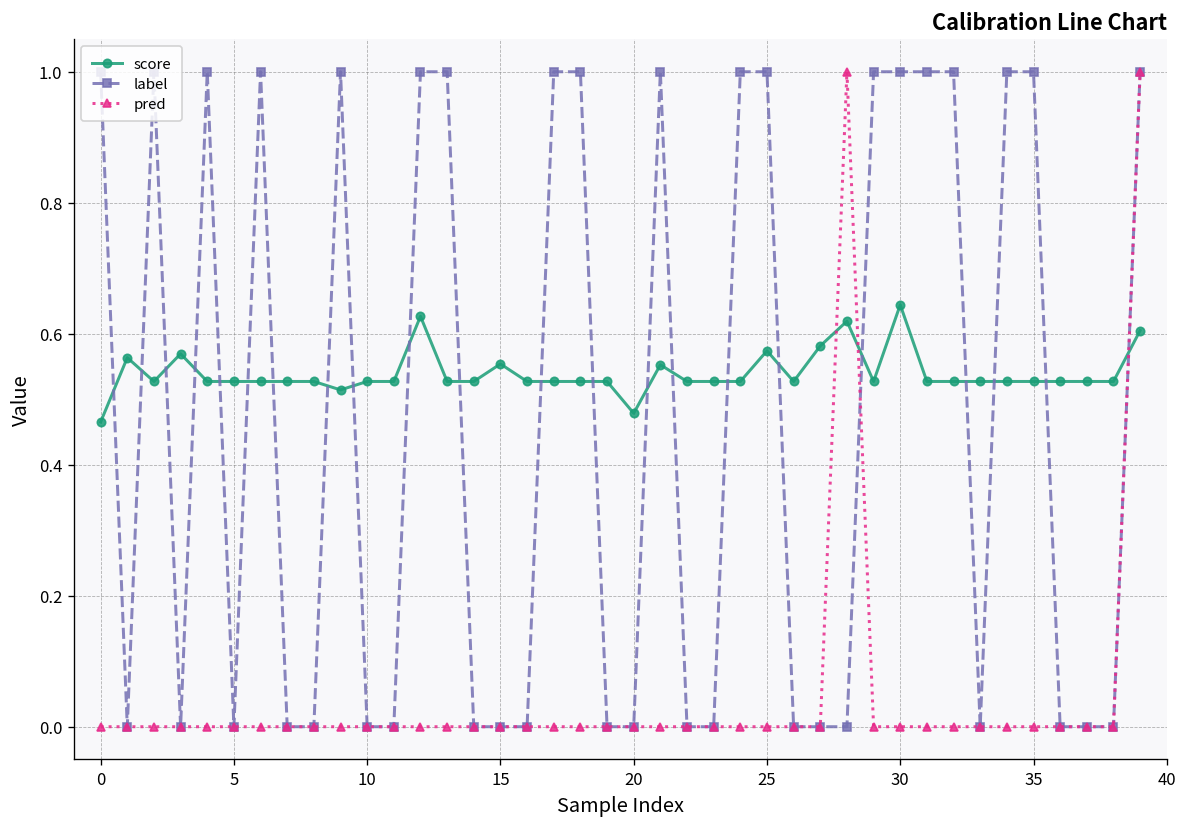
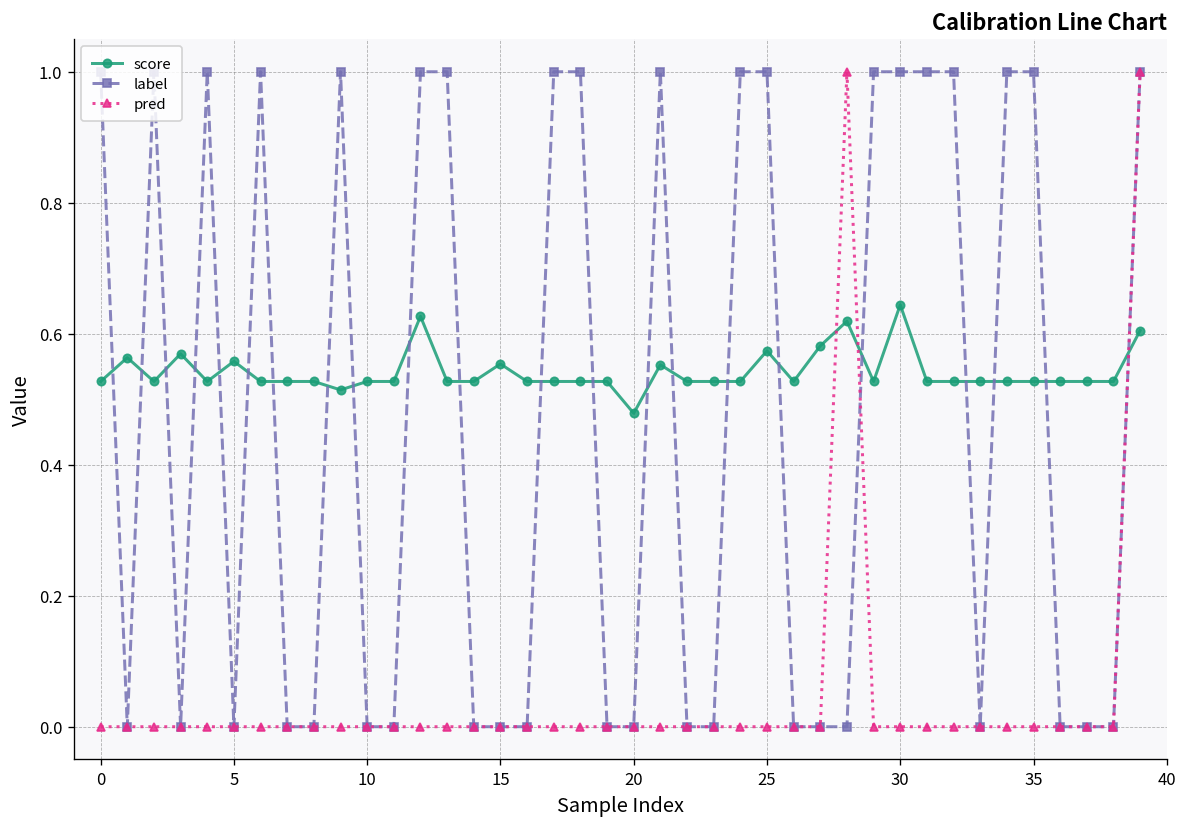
score, 0: 0.47 -> 0.53
score, 5: 0.53 -> 0.56
